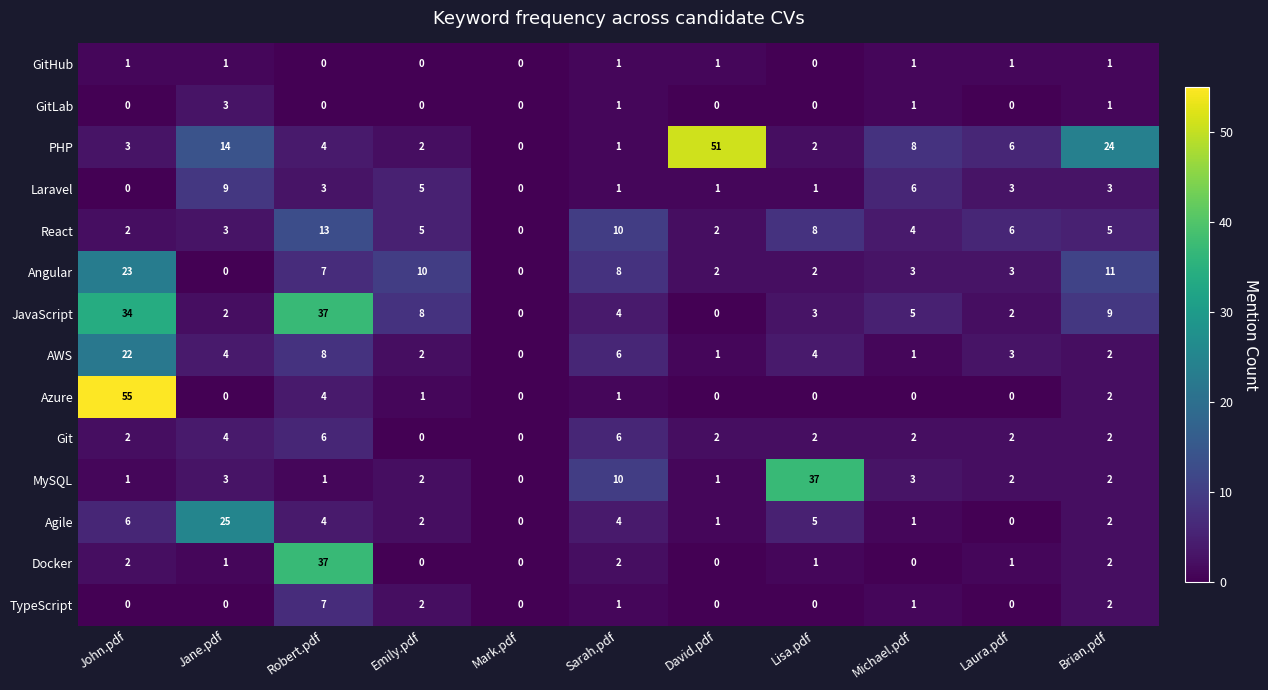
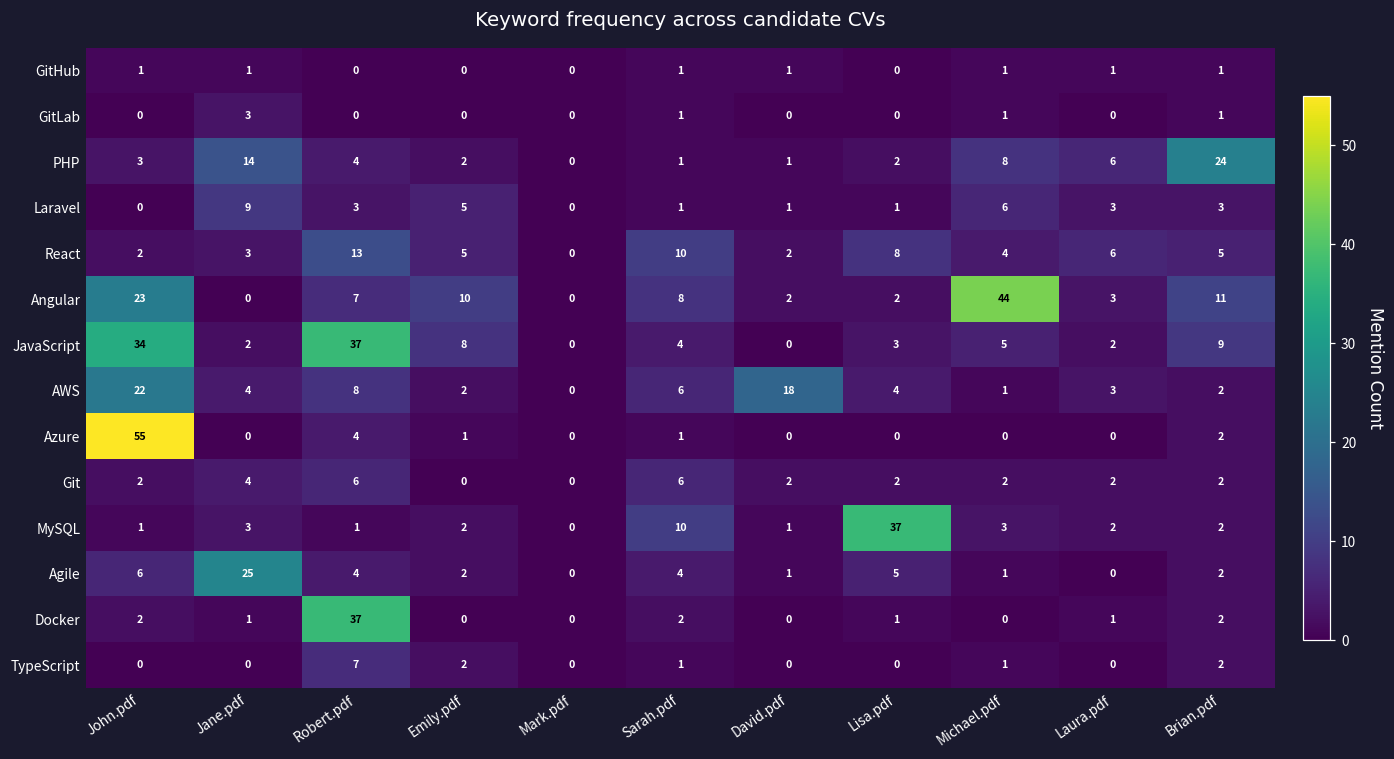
PHP, David.pdf: 51 -> 1
Angular, Michael.pdf: 3 -> 44
AWS, David.pdf: 1 -> 18
